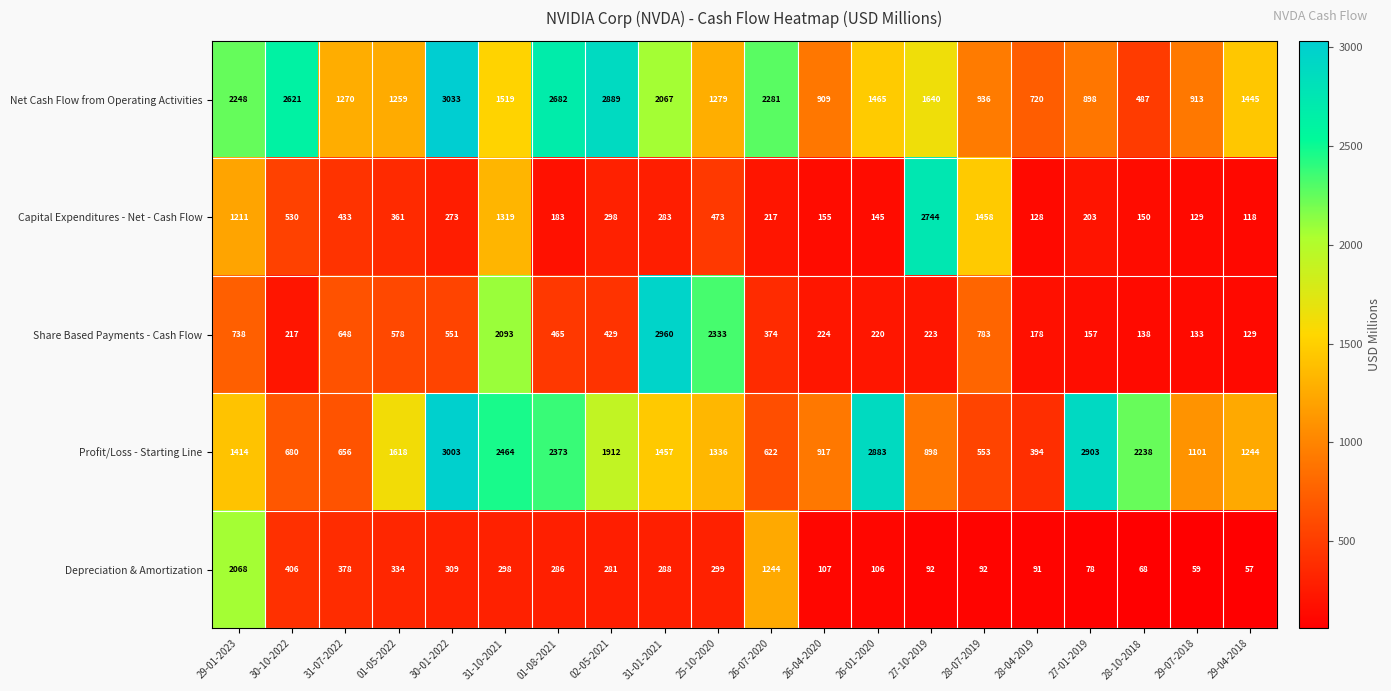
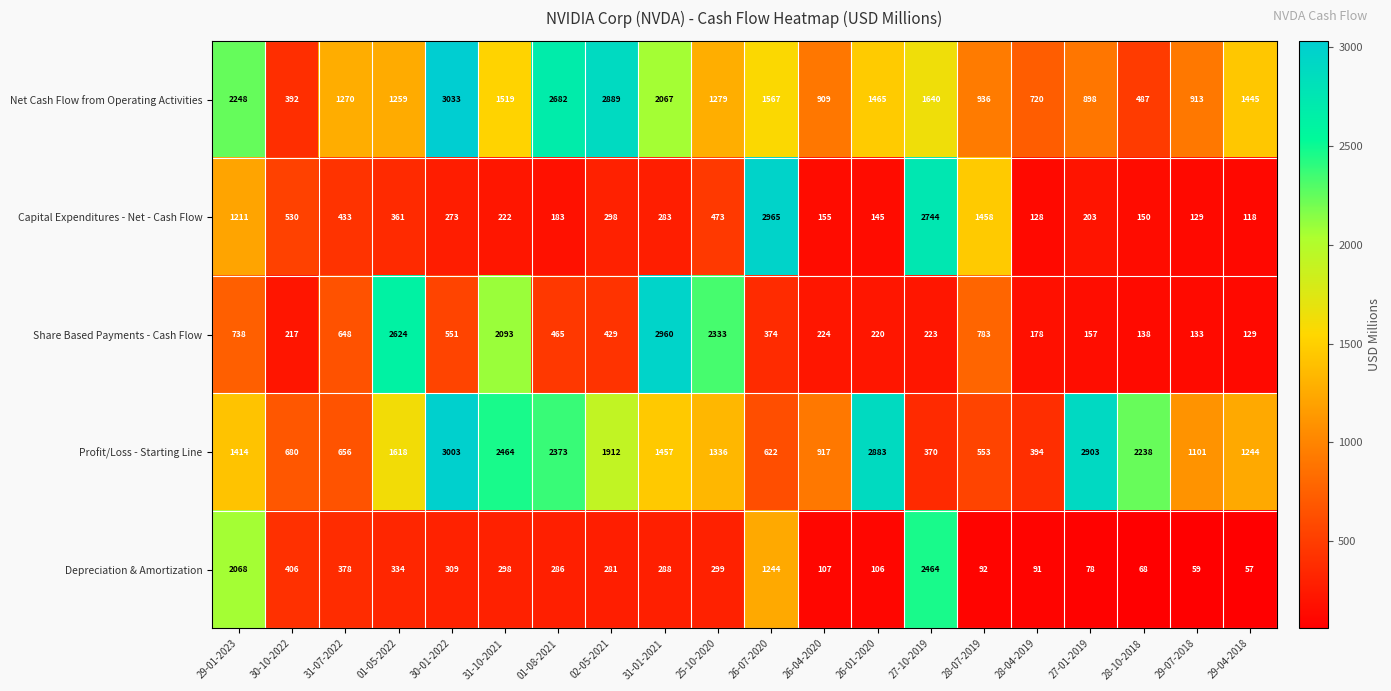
Net Cash Flow from Operating Activities, 30-10-2022: 2621 -> 392
Net Cash Flow from Operating Activities, 26-07-2020: 2281 -> 1567
Capital Expenditures - Net - Cash Flow, 31-10-2021: 1319 -> 222
Capital Expenditures - Net - Cash Flow, 26-07-2020: 217 -> 2965
Share Based Payments - Cash Flow, 01-05-2022: 578 -> 2624
Profit/Loss - Starting Line, 27-10-2019: 898 -> 370
Depreciation & Amortization, 27-10-2019: 92 -> 2464
